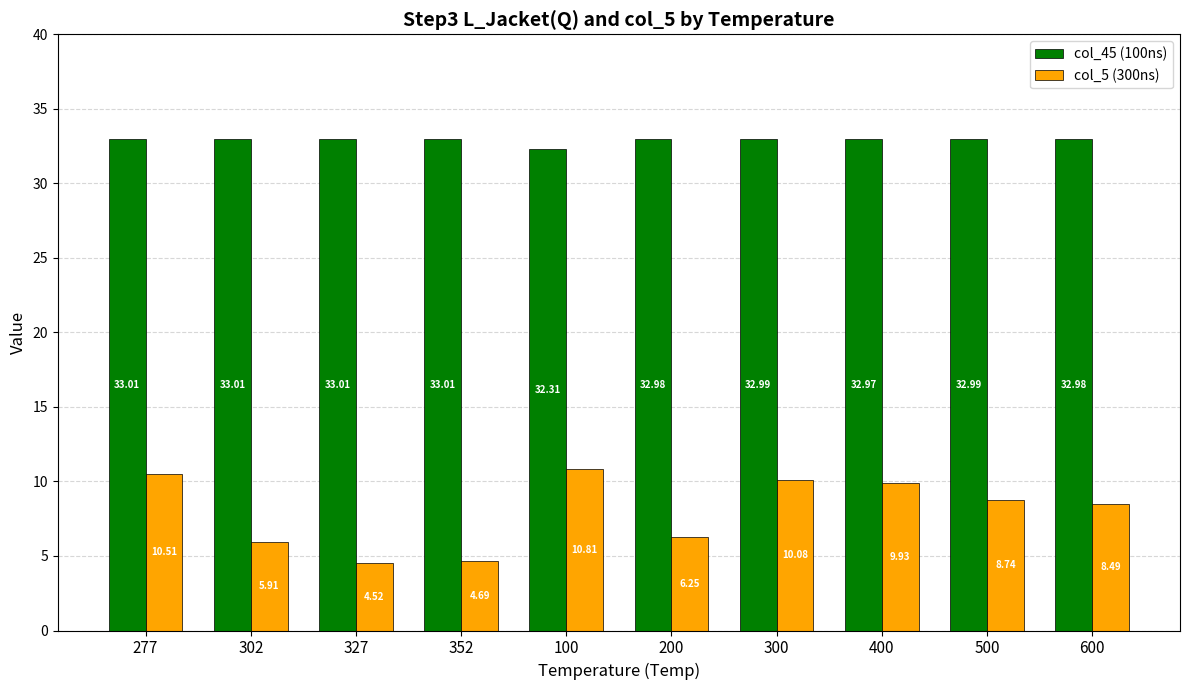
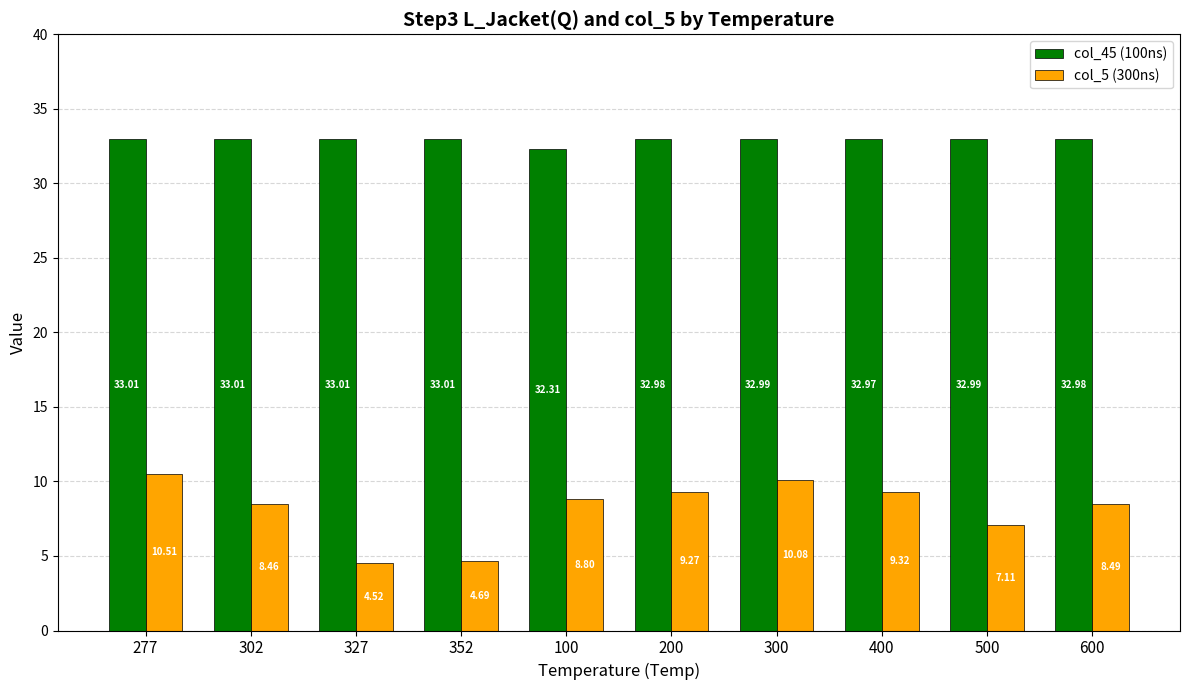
col_5 (300ns), 302: 5.91 -> 8.46
col_5 (300ns), 100: 10.81 -> 8.80
col_5 (300ns), 200: 6.25 -> 9.27
col_5 (300ns), 400: 9.93 -> 9.32
col_5 (300ns), 500: 8.74 -> 7.11
